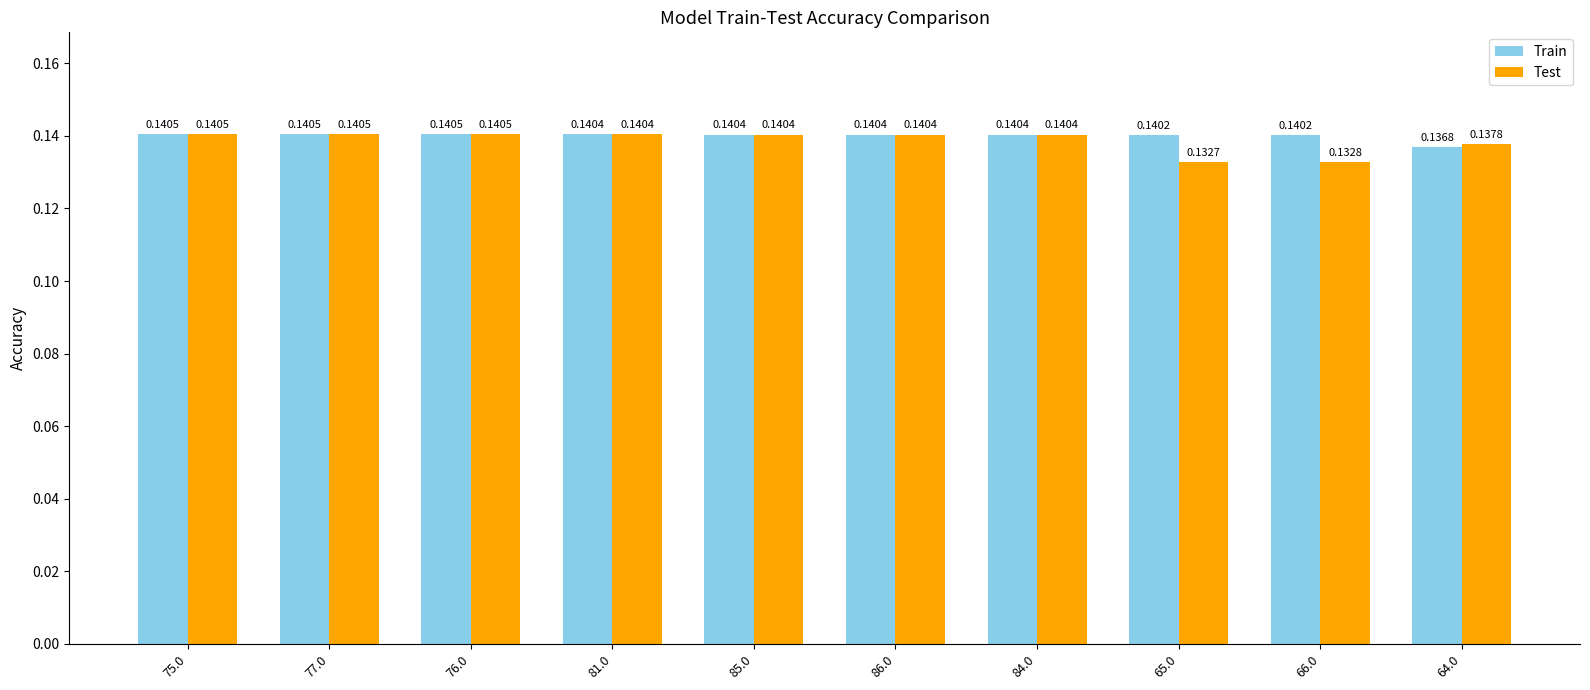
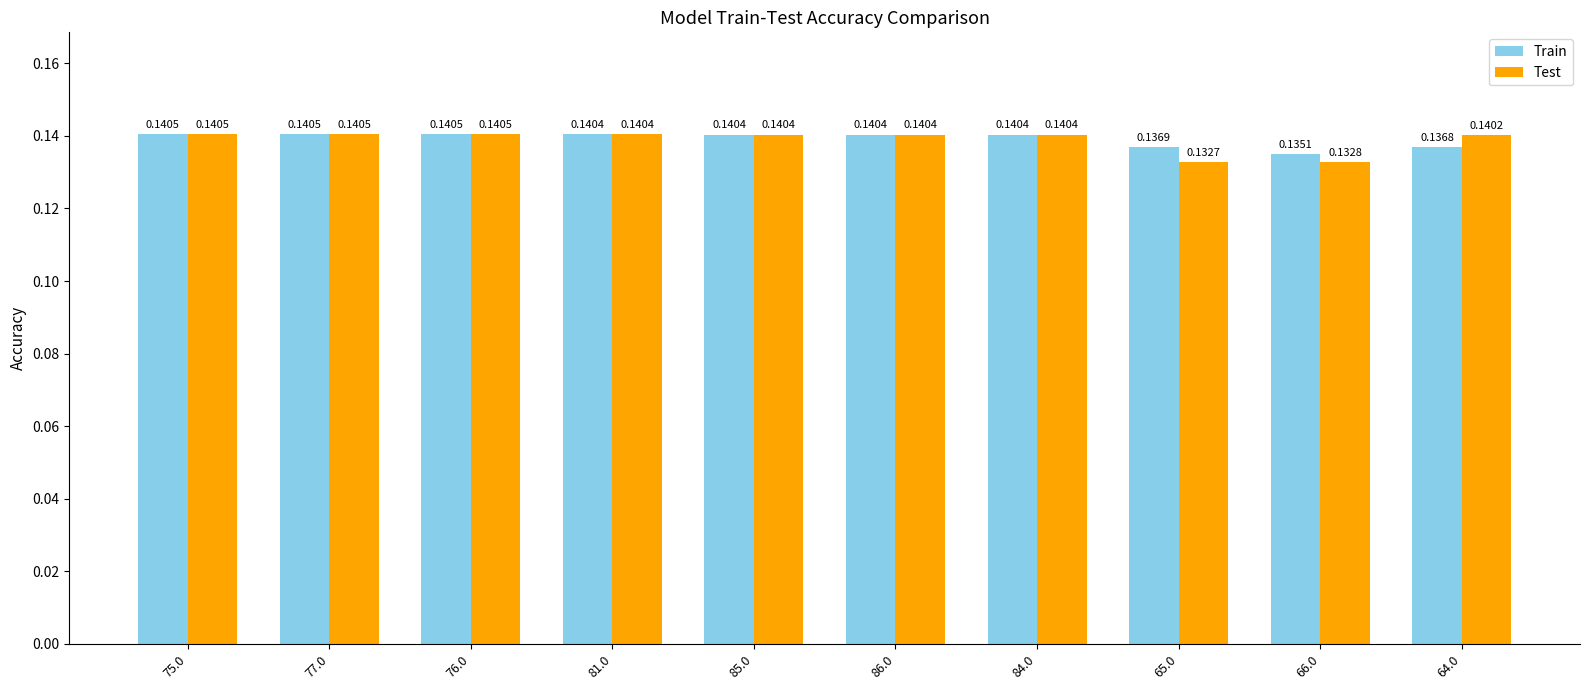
Train, 65.0: 0.1402 -> 0.1369
Train, 66.0: 0.1402 -> 0.1351
Test, 64.0: 0.1378 -> 0.1402
